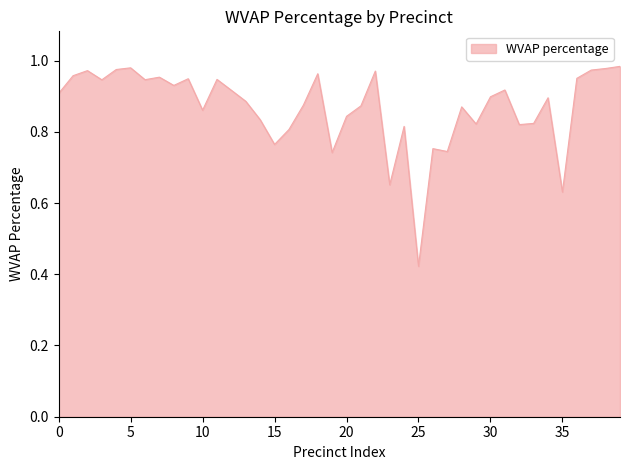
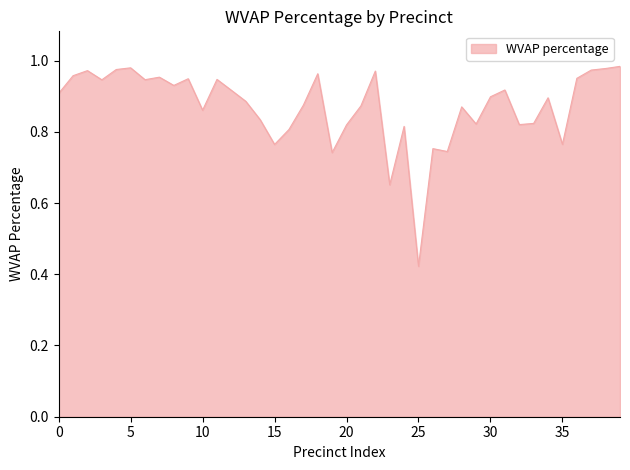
20: 0.84 -> 0.82
35: 0.63 -> 0.76
